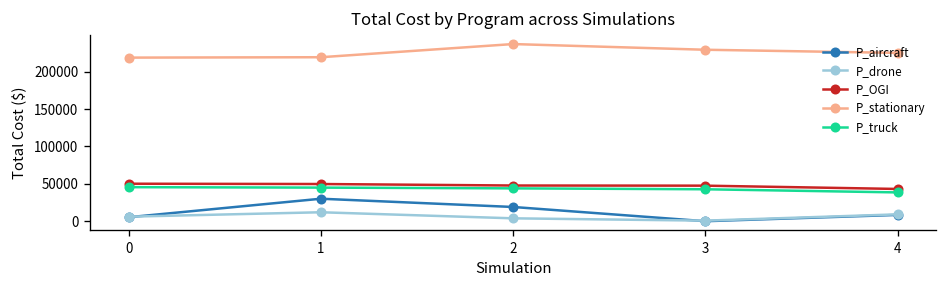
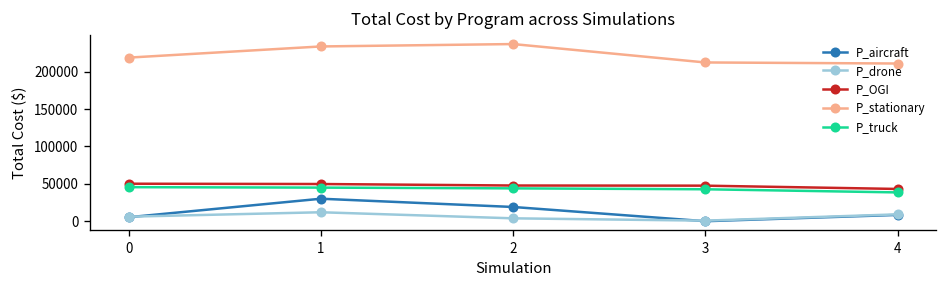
P_stationary, 1: 220000 -> 230000
P_stationary, 3: 230000 -> 210000
P_stationary, 4: 220000 -> 210000
